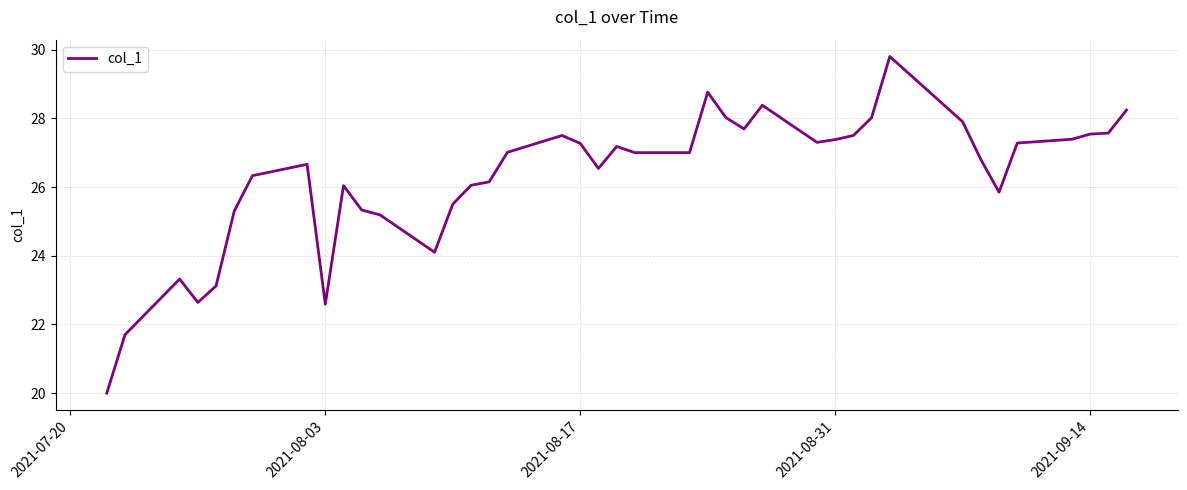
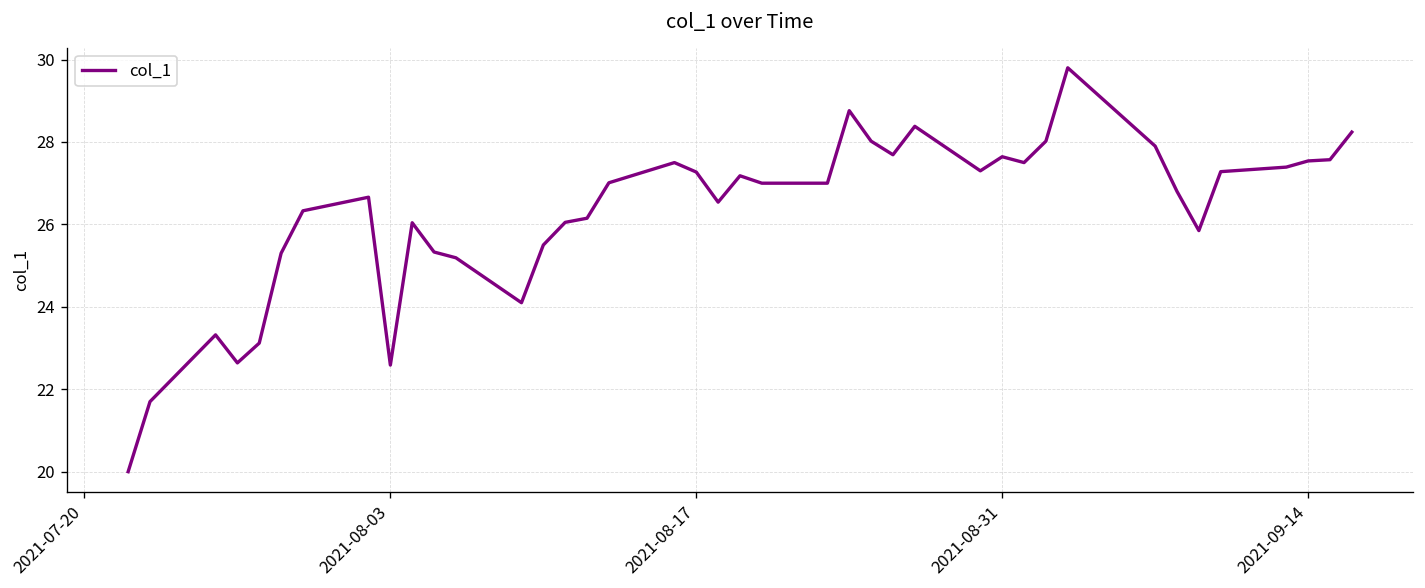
2021-08-31: 27.4 -> 27.6
